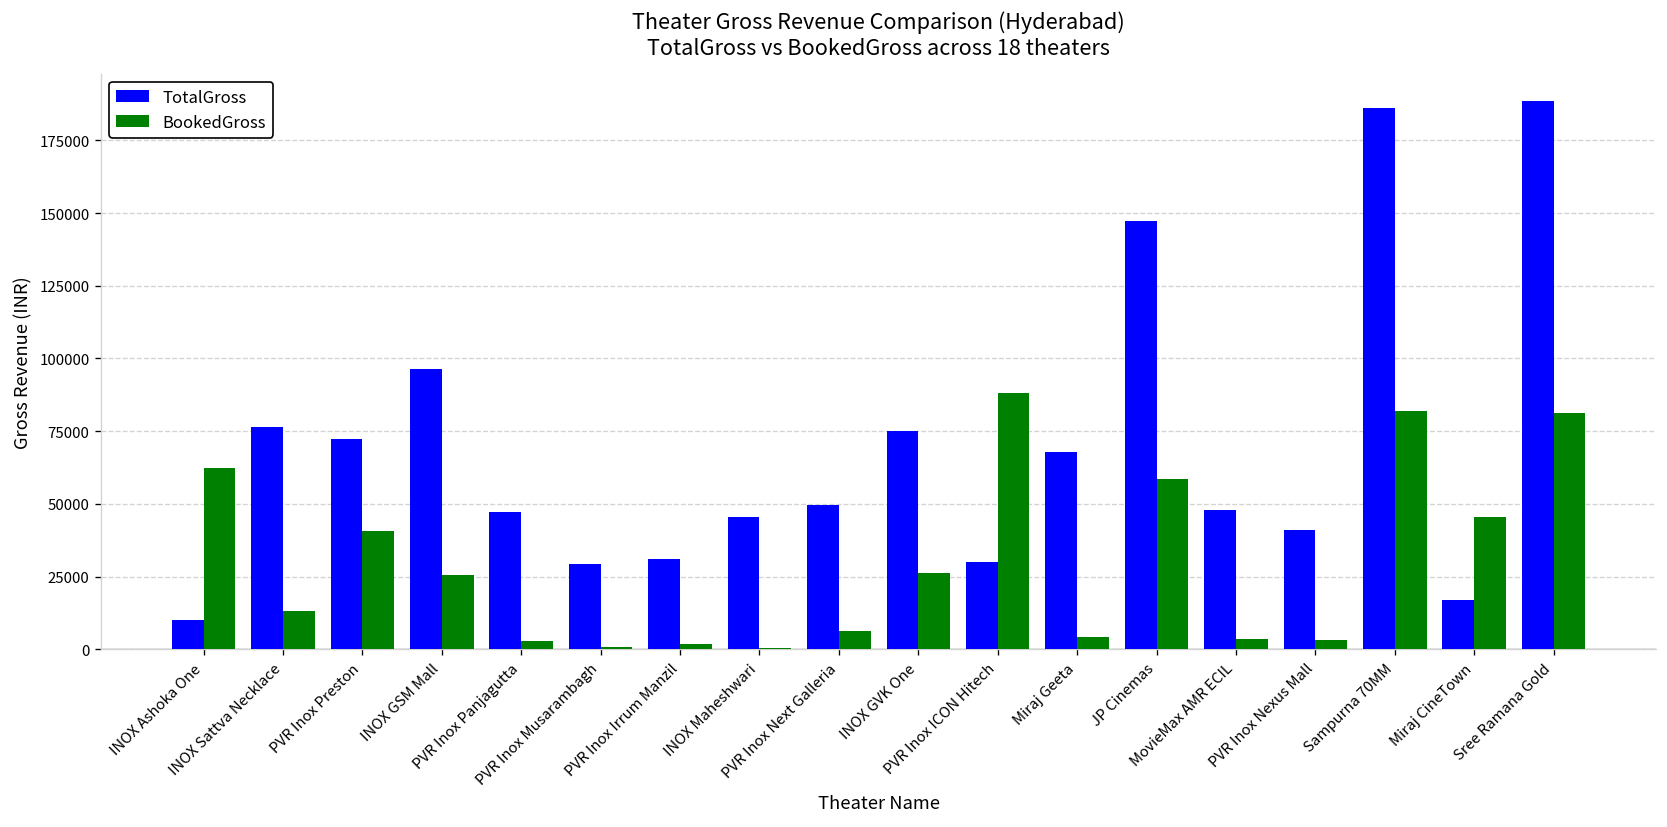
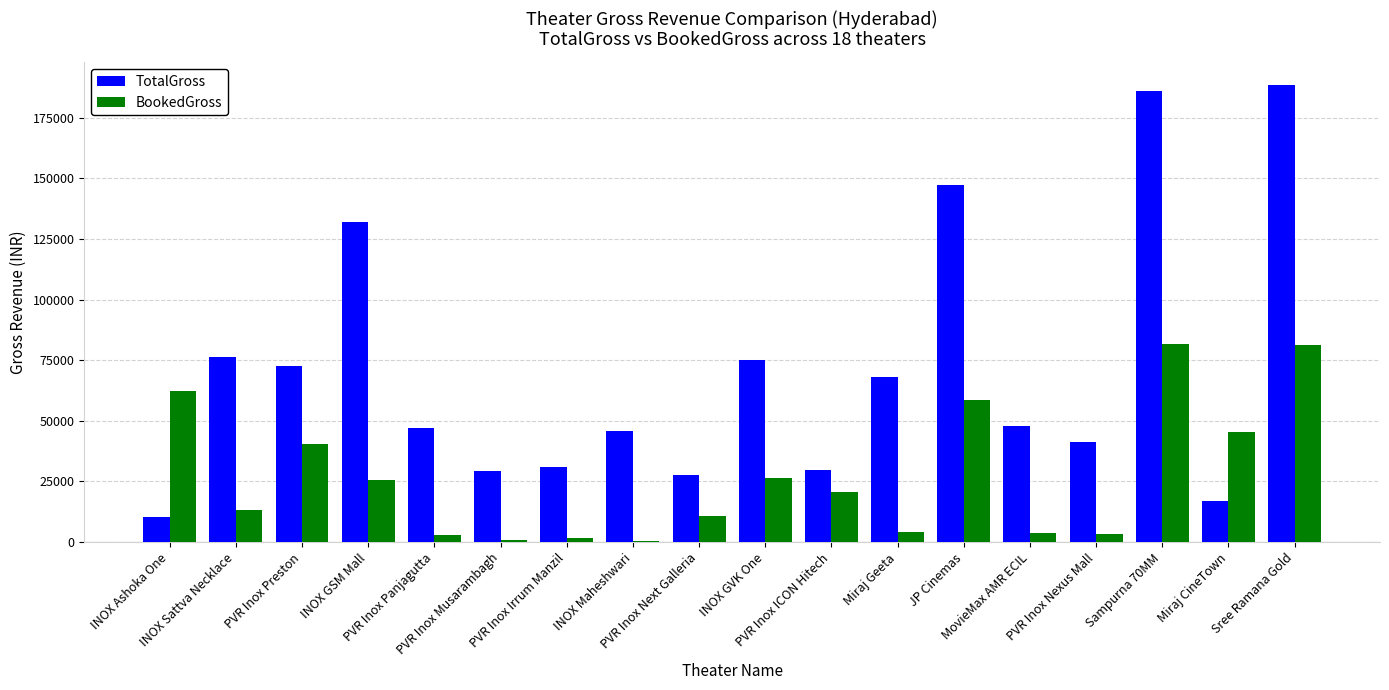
TotalGross, INOX GSM Mall: 96000 -> 132000
TotalGross, PVR Inox Next Galleria: 50000 -> 28000
BookedGross, PVR Inox Next Galleria: 6000 -> 11000
BookedGross, PVR Inox ICON Hitech: 88000 -> 21000
